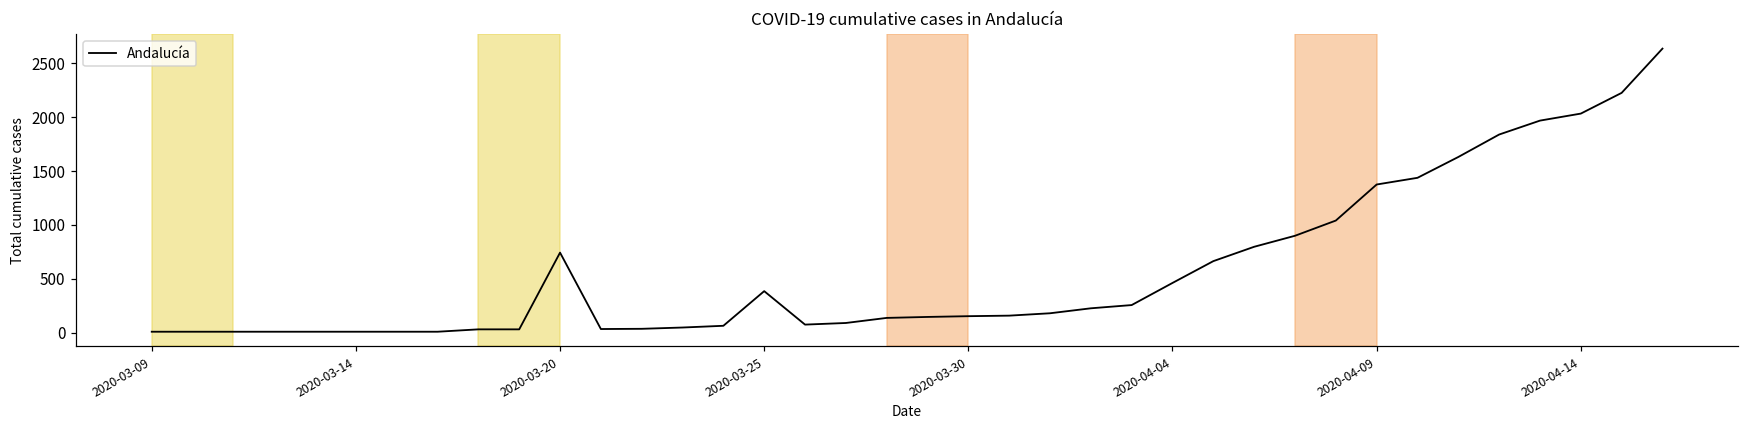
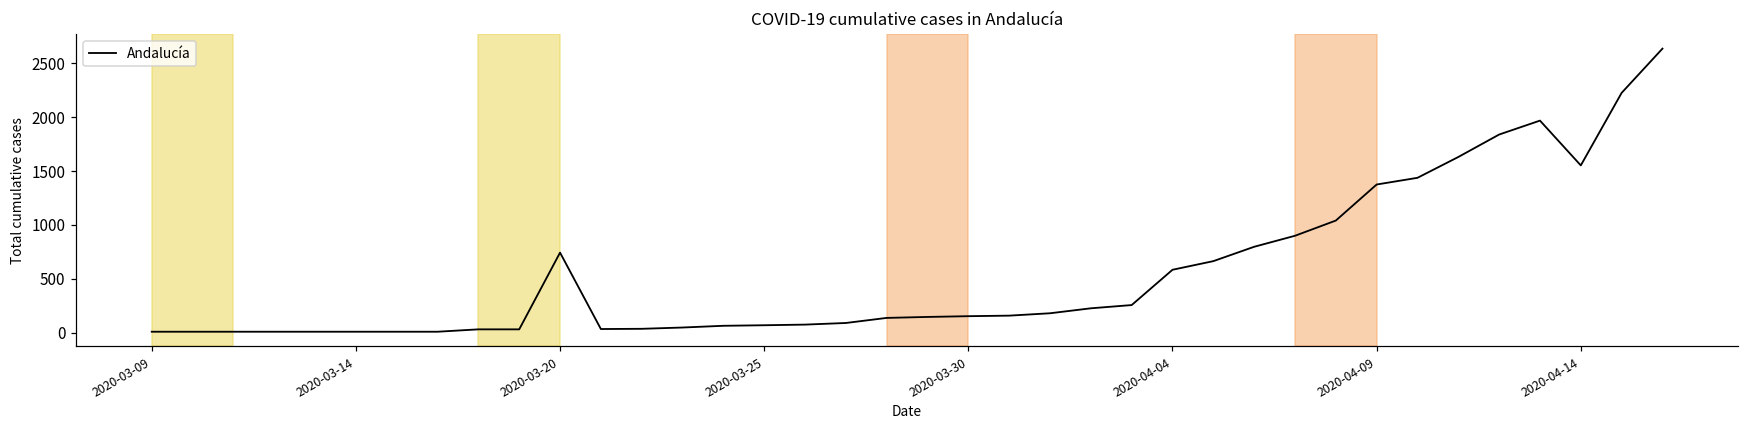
2020-03-25: 400 -> 100
2020-04-04: 500 -> 600
2020-04-14: 2000 -> 1600
